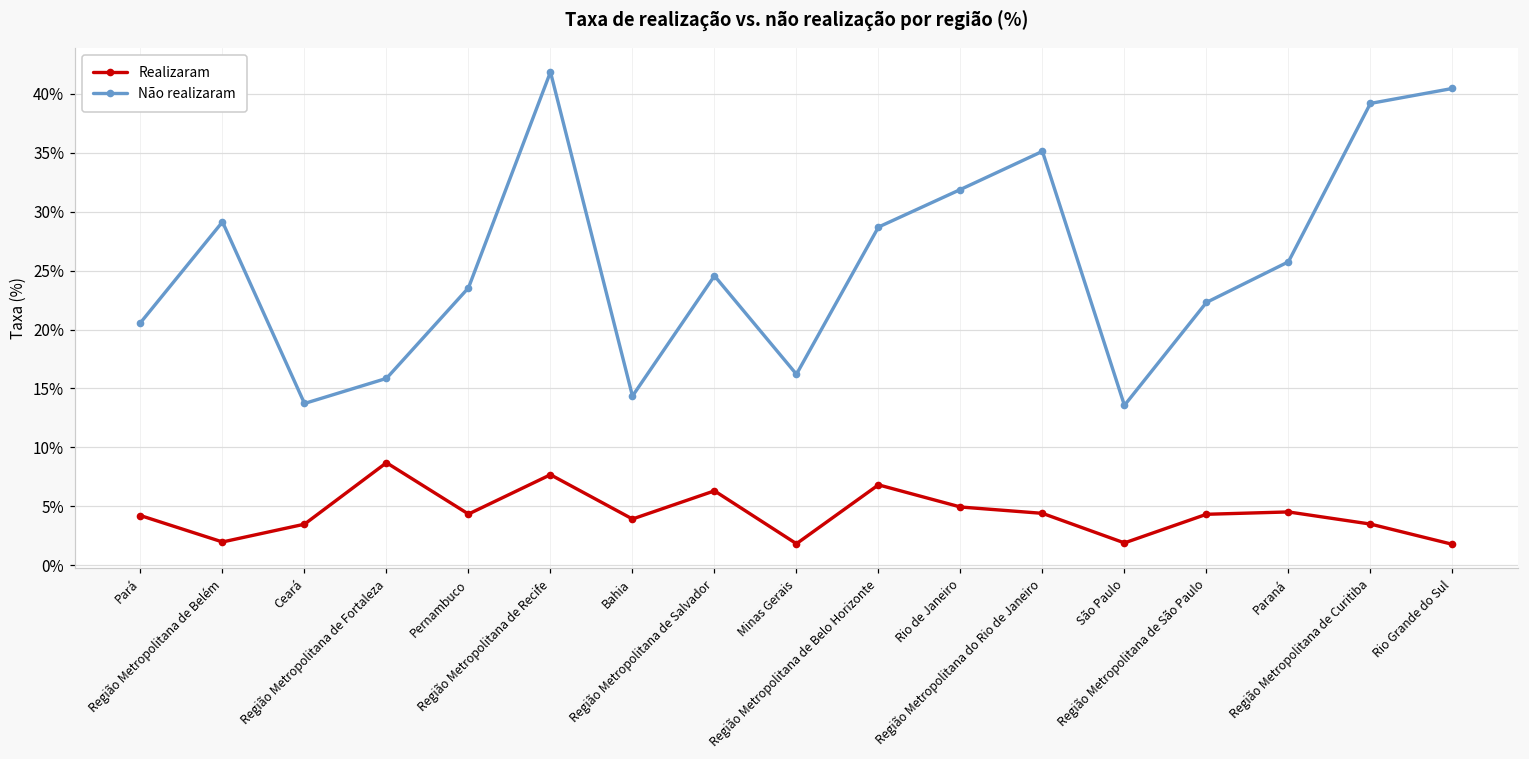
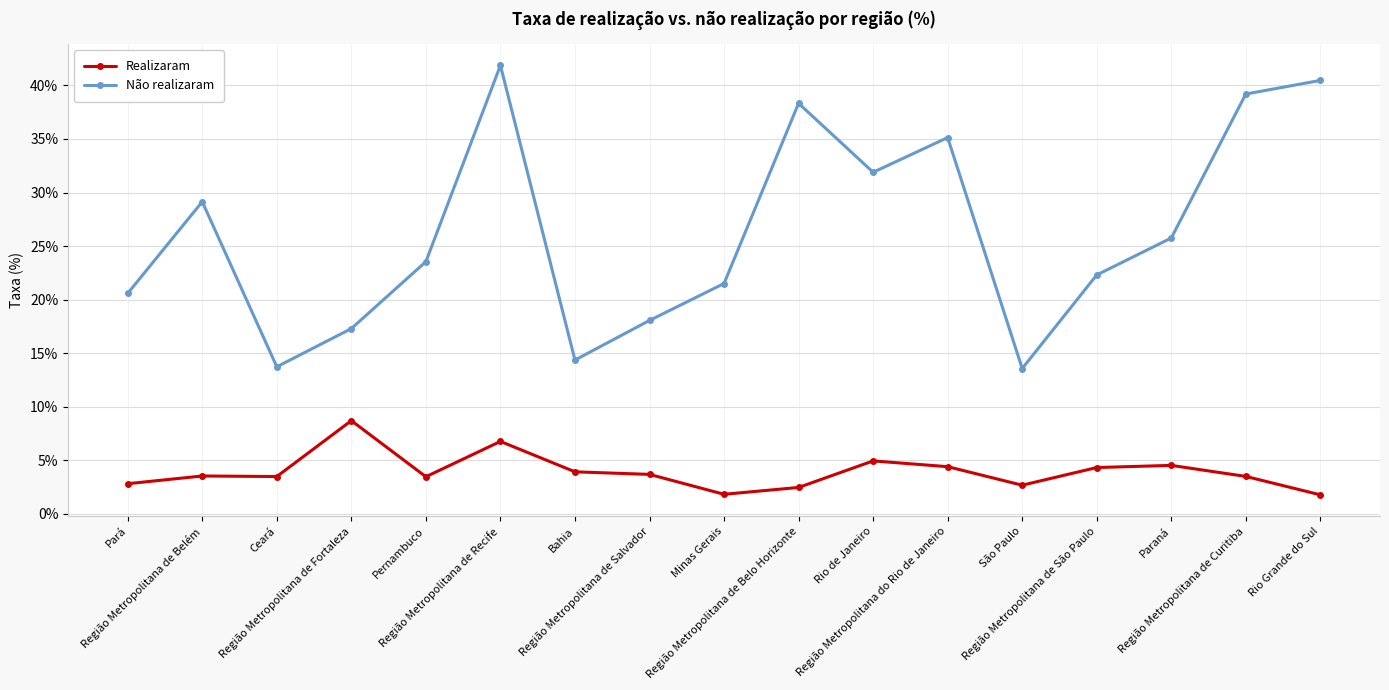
Realizaram, Pará: 4.2% -> 2.8%
Realizaram, Região Metropolitana de Belém: 2.0% -> 3.5%
Não realizaram, Região Metropolitana de Fortaleza: 15.9% -> 17.3%
Realizaram, Pernambuco: 4.3% -> 3.5%
Realizaram, Região Metropolitana de Recife: 7.7% -> 6.8%
Realizaram, Região Metropolitana de Salvador: 6.3% -> 3.7%
Não realizaram, Região Metropolitana de Salvador: 24.6% -> 18.1%
Não realizaram, Minas Gerais: 16.2% -> 21.5%
Realizaram, Região Metropolitana de Belo Horizonte: 6.8% -> 2.5%
Não realizaram, Região Metropolitana de Belo Horizonte: 28.7% -> 38.3%
Realizaram, São Paulo: 1.9% -> 2.7%
